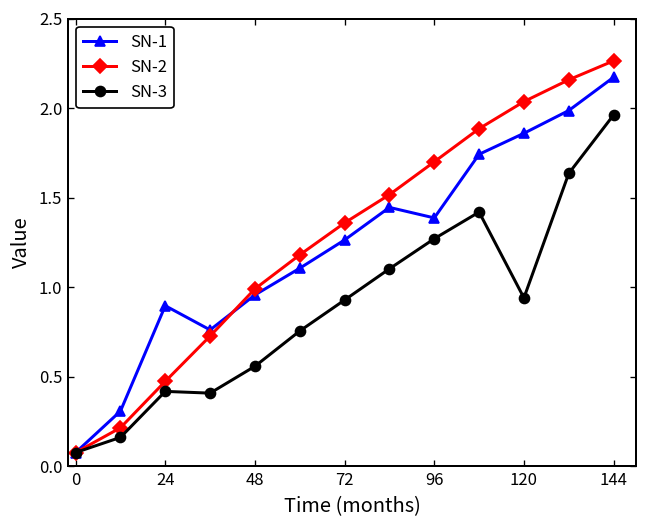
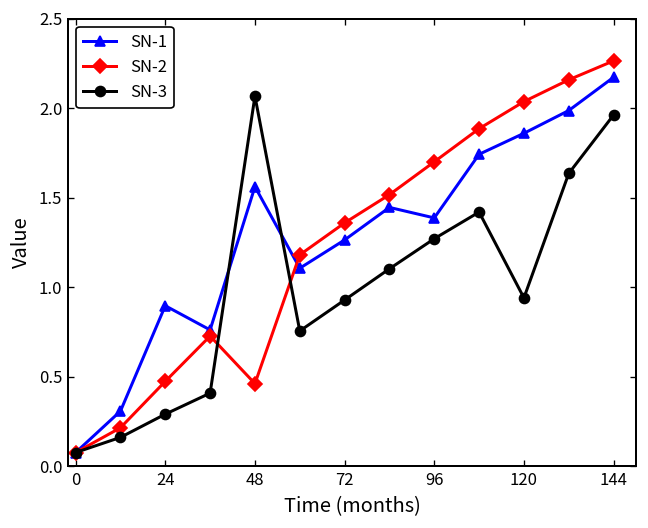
SN-3, 24: 0.42 -> 0.29
SN-1, 48: 0.96 -> 1.56
SN-2, 48: 0.99 -> 0.46
SN-3, 48: 0.56 -> 2.07
